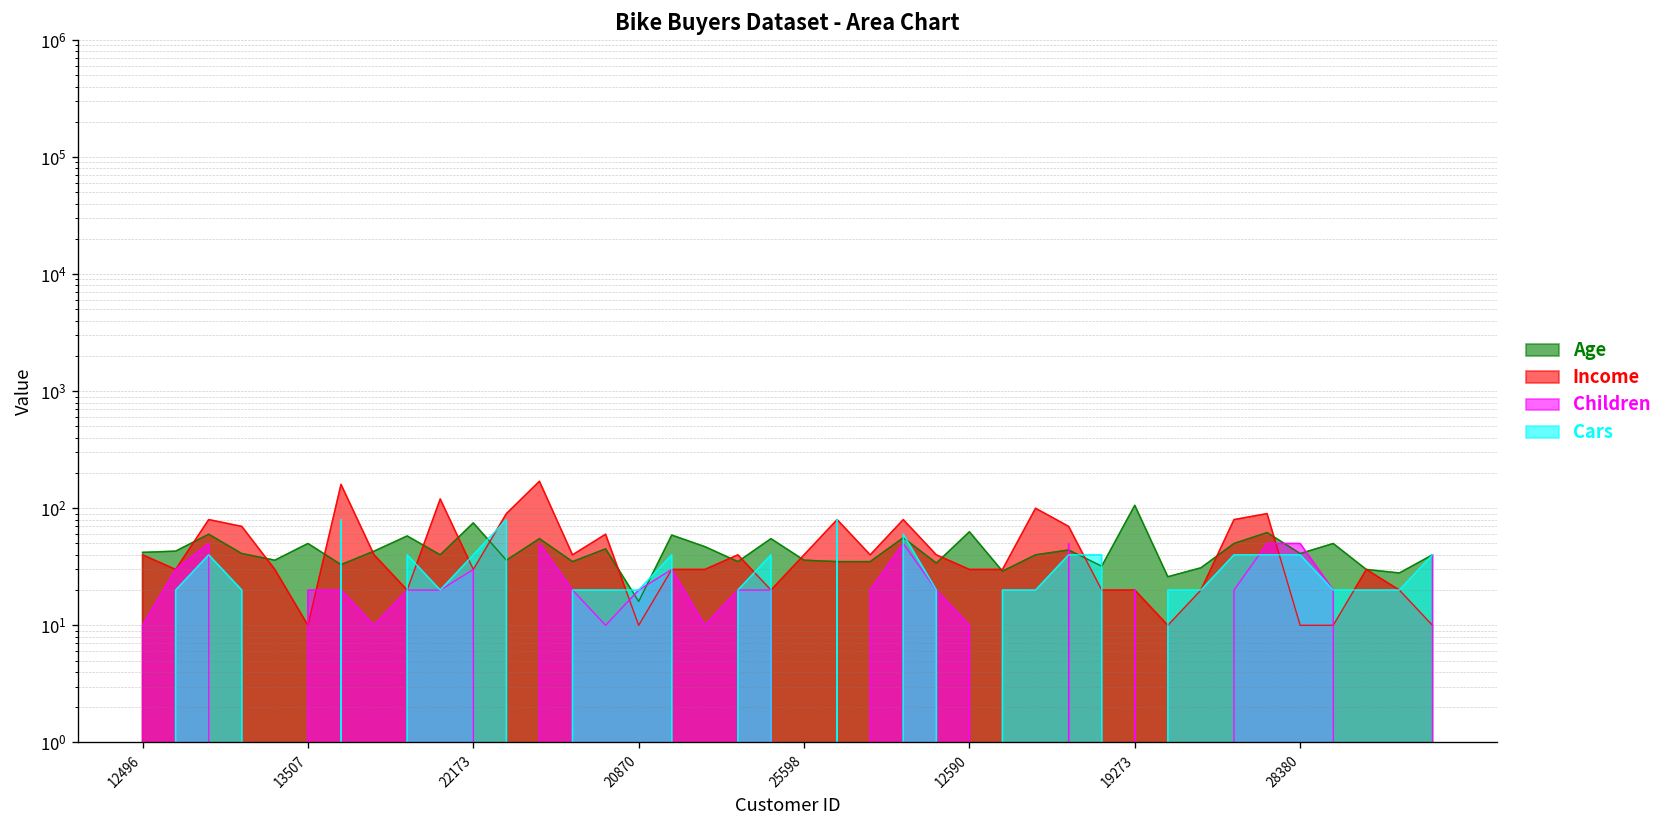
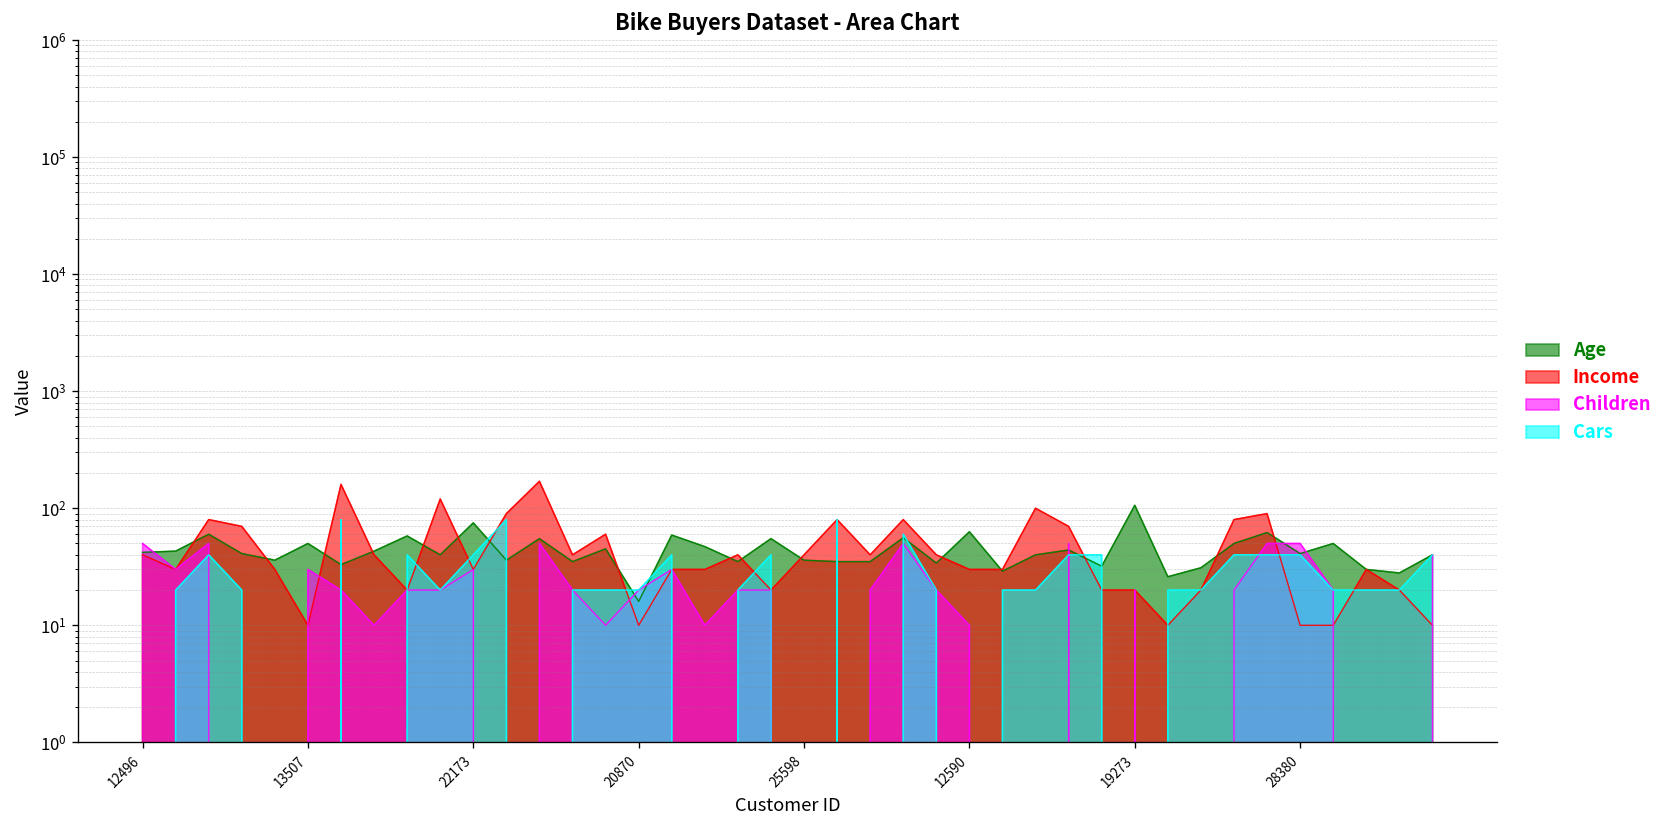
Children, 12496: 10 -> 50
Children, 13507: 20 -> 30
